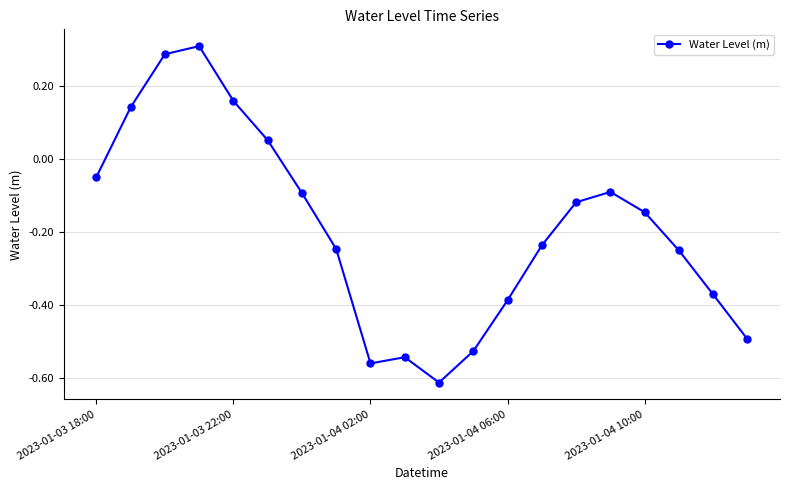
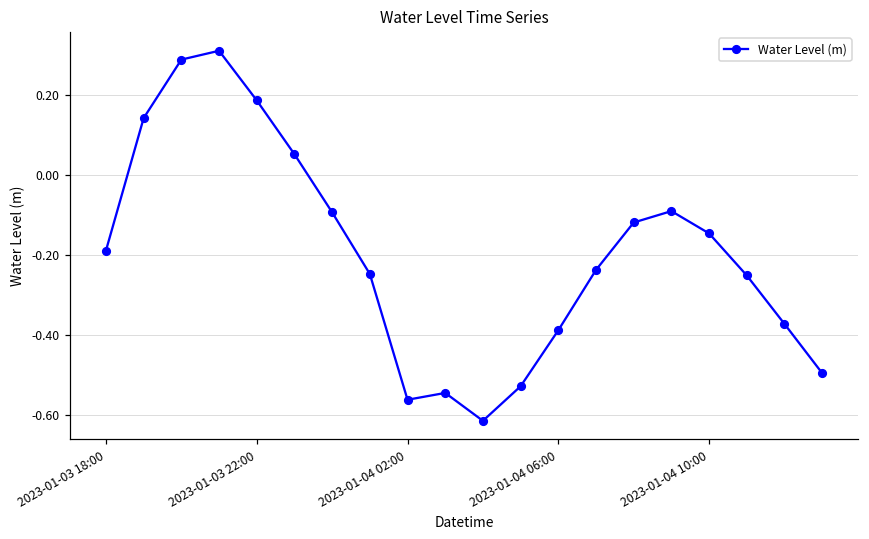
2023-01-03 18:00: -0.05 -> -0.19
2023-01-03 22:00: 0.16 -> 0.19
